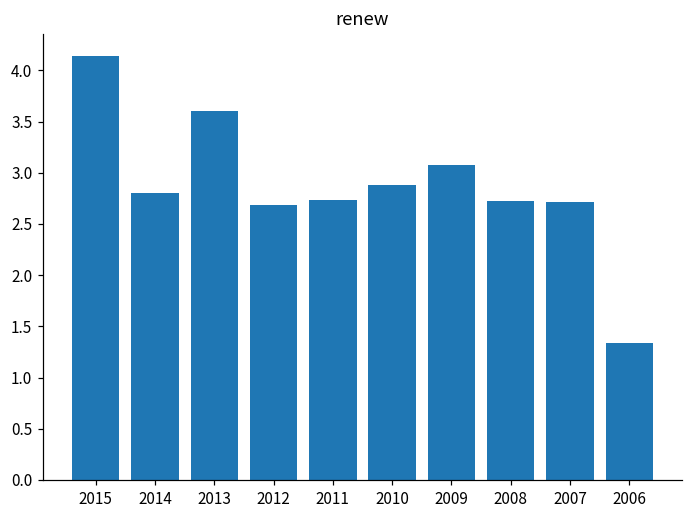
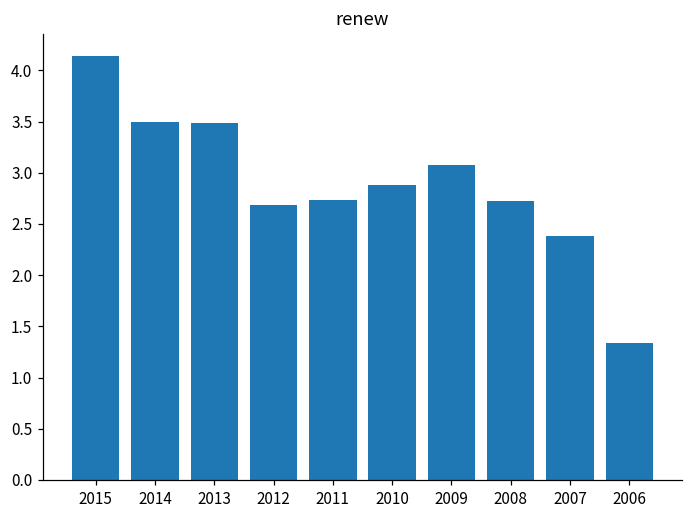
2014: 2.8 -> 3.5
2013: 3.6 -> 3.5
2007: 2.7 -> 2.4
